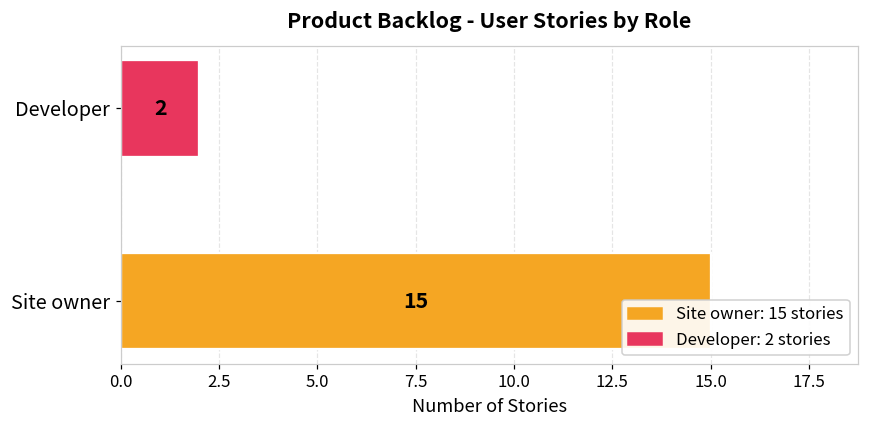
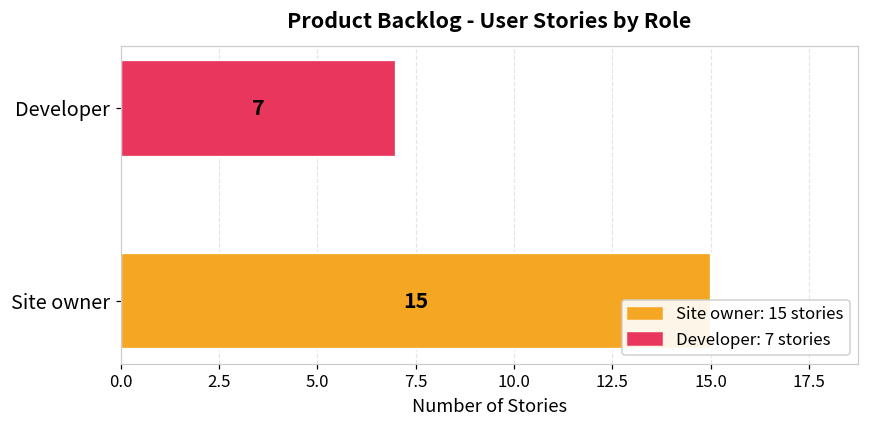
Developer: 2 -> 7
